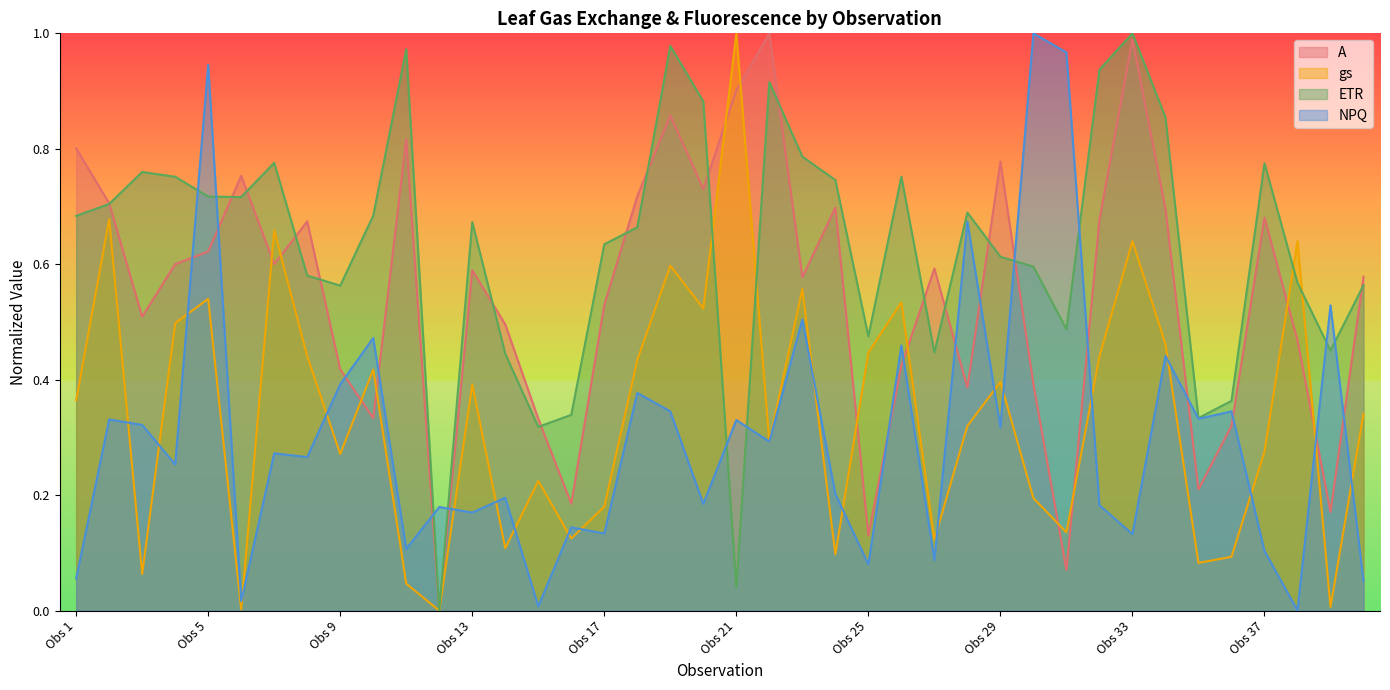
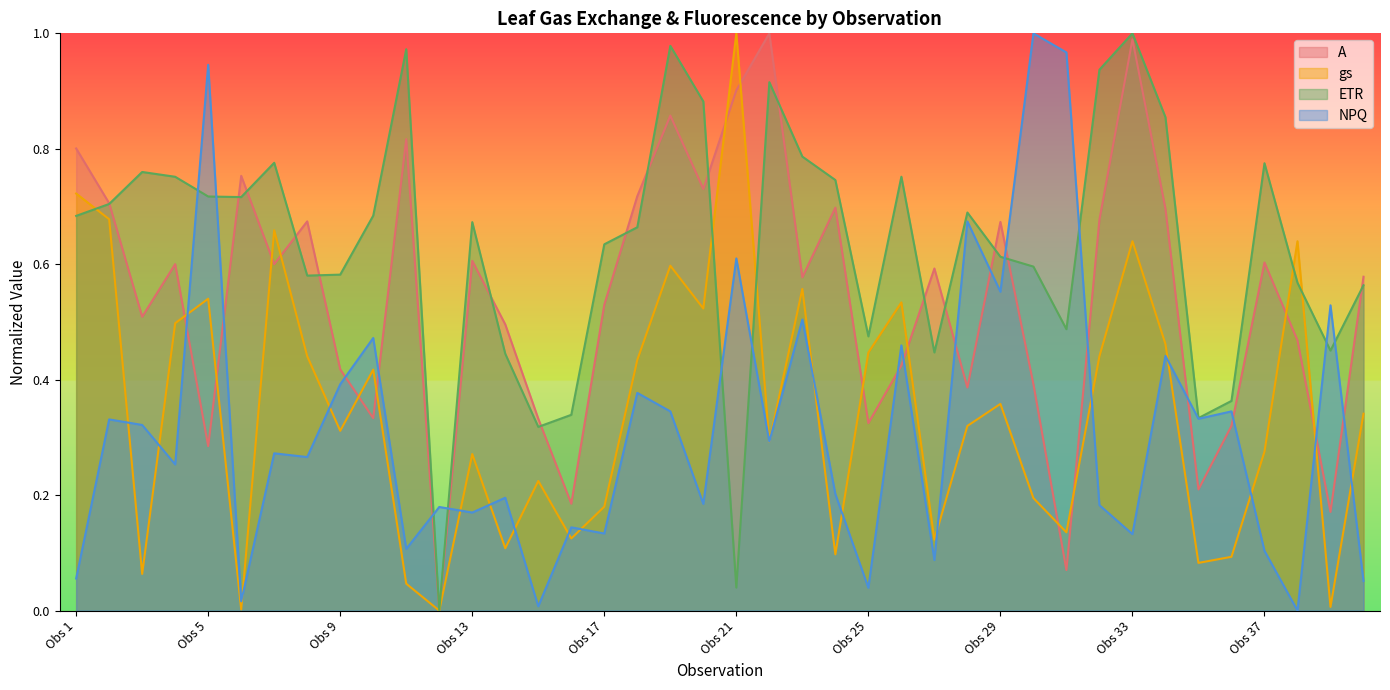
gs, Obs 1: 0.36 -> 0.72
A, Obs 5: 0.62 -> 0.28
gs, Obs 9: 0.27 -> 0.31
ETR, Obs 9: 0.56 -> 0.58
A, Obs 13: 0.59 -> 0.61
gs, Obs 13: 0.39 -> 0.27
NPQ, Obs 21: 0.33 -> 0.61
A, Obs 25: 0.13 -> 0.32
NPQ, Obs 25: 0.08 -> 0.04
A, Obs 29: 0.78 -> 0.67
gs, Obs 29: 0.40 -> 0.36
NPQ, Obs 29: 0.32 -> 0.55
A, Obs 37: 0.68 -> 0.60
